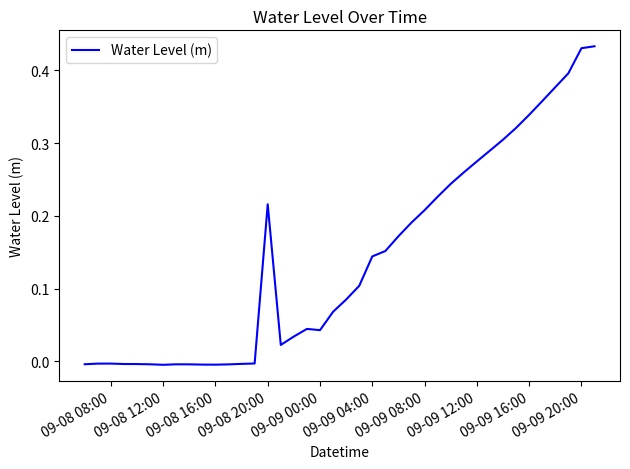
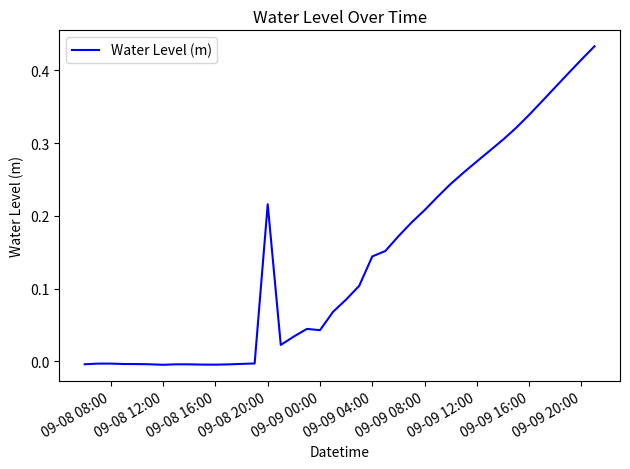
09-09 20:00: 0.43 -> 0.41
